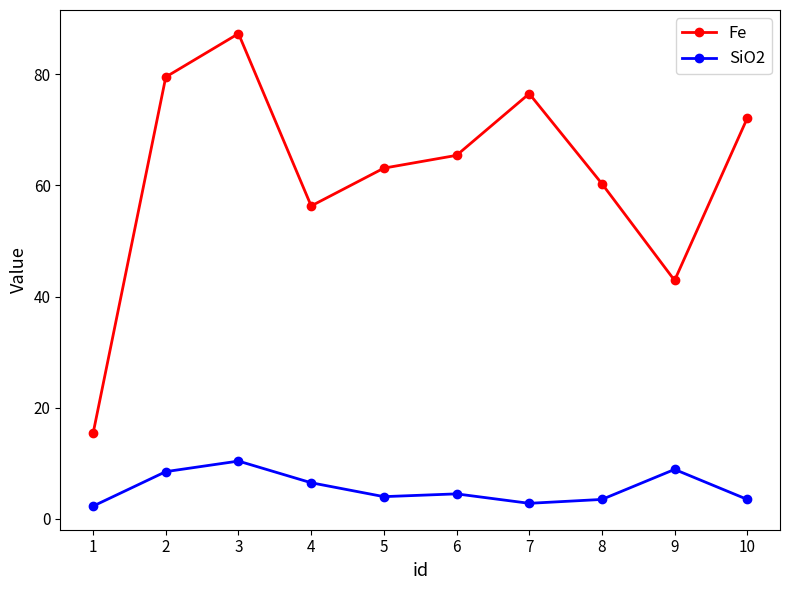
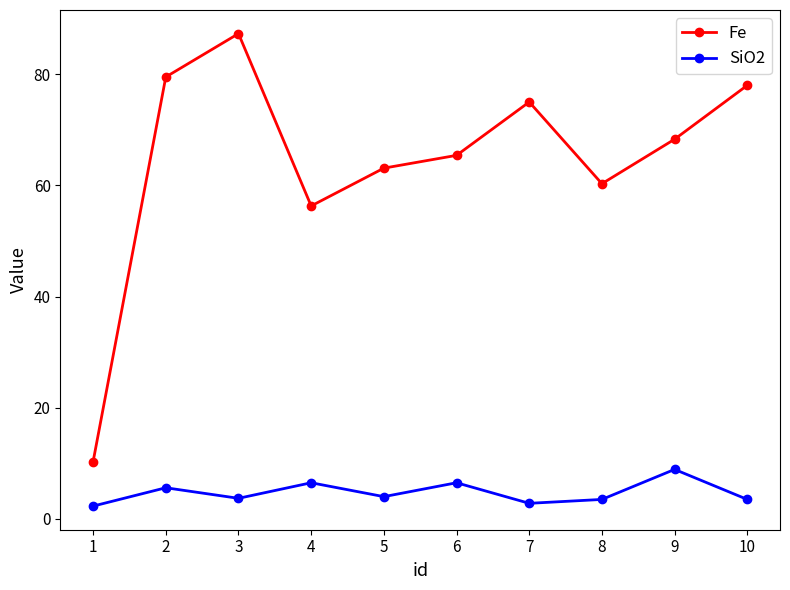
Fe, 1: 15 -> 10
SiO2, 2: 9 -> 6
SiO2, 3: 10 -> 4
SiO2, 6: 5 -> 7
Fe, 7: 77 -> 75
Fe, 9: 43 -> 68
Fe, 10: 72 -> 78
